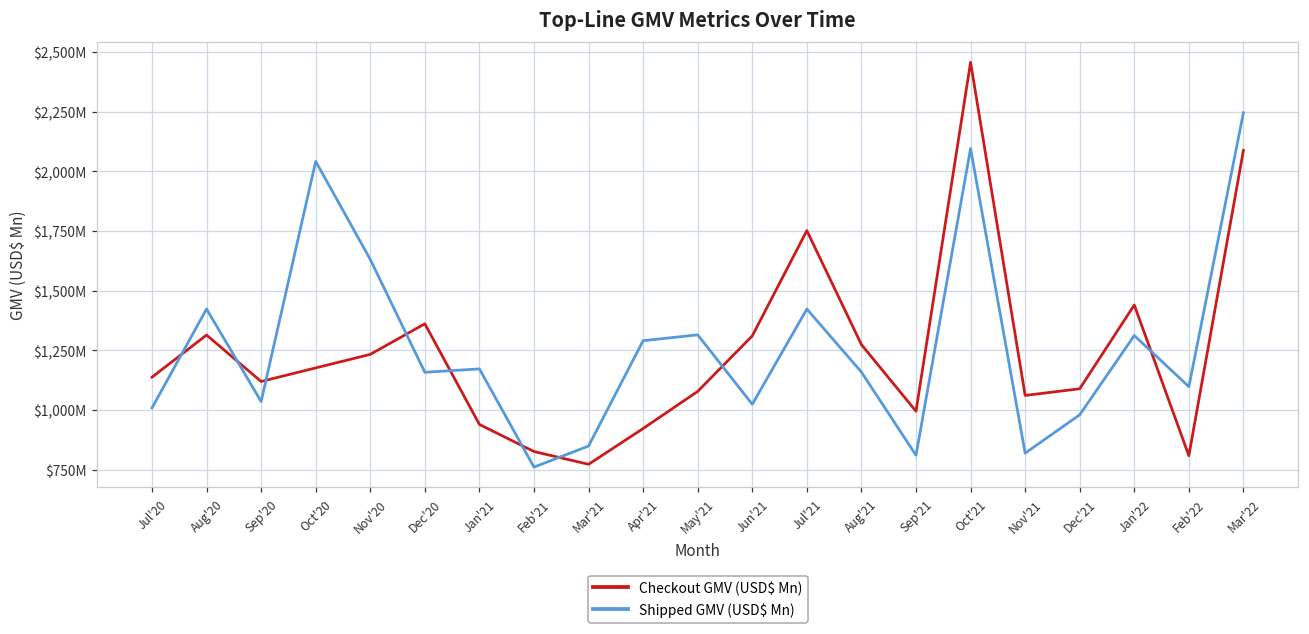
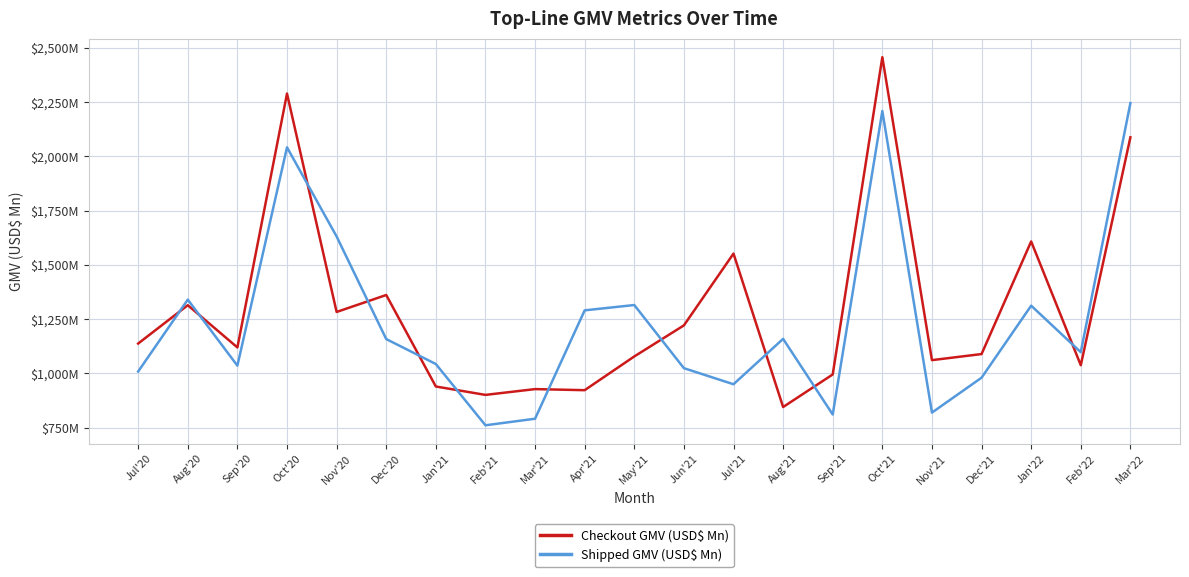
Shipped GMV (USD$ Mn), Aug'20: $1,420,000,000 -> $1,340,000,000
Checkout GMV (USD$ Mn), Oct'20: $1,180,000,000 -> $2,290,000,000
Checkout GMV (USD$ Mn), Nov'20: $1,230,000,000 -> $1,280,000,000
Shipped GMV (USD$ Mn), Jan'21: $1,170,000,000 -> $1,040,000,000
Checkout GMV (USD$ Mn), Feb'21: $830,000,000 -> $900,000,000
Checkout GMV (USD$ Mn), Mar'21: $770,000,000 -> $930,000,000
Shipped GMV (USD$ Mn), Mar'21: $850,000,000 -> $790,000,000
Checkout GMV (USD$ Mn), Jun'21: $1,310,000,000 -> $1,220,000,000
Checkout GMV (USD$ Mn), Jul'21: $1,750,000,000 -> $1,550,000,000
Shipped GMV (USD$ Mn), Jul'21: $1,420,000,000 -> $950,000,000
Checkout GMV (USD$ Mn), Aug'21: $1,270,000,000 -> $840,000,000
Shipped GMV (USD$ Mn), Oct'21: $2,100,000,000 -> $2,210,000,000
Checkout GMV (USD$ Mn), Jan'22: $1,440,000,000 -> $1,610,000,000
Checkout GMV (USD$ Mn), Feb'22: $810,000,000 -> $1,040,000,000
